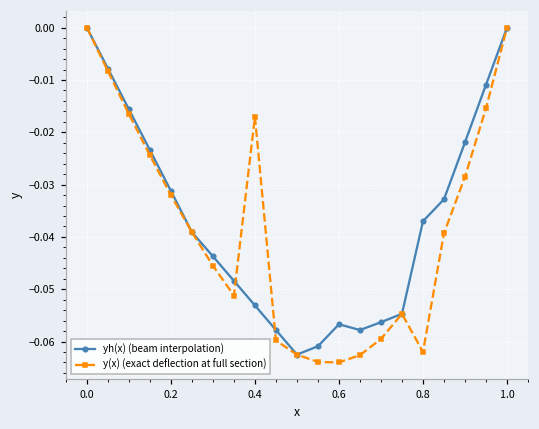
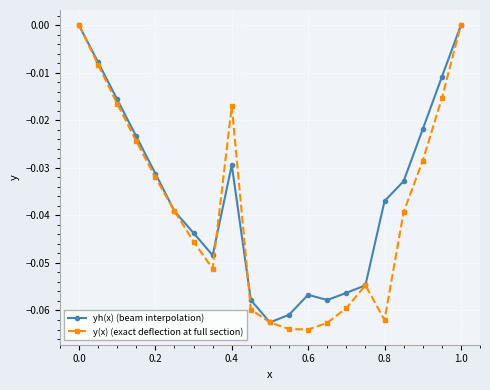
yh(x) (beam interpolation), 0.4: -0.053 -> -0.029
